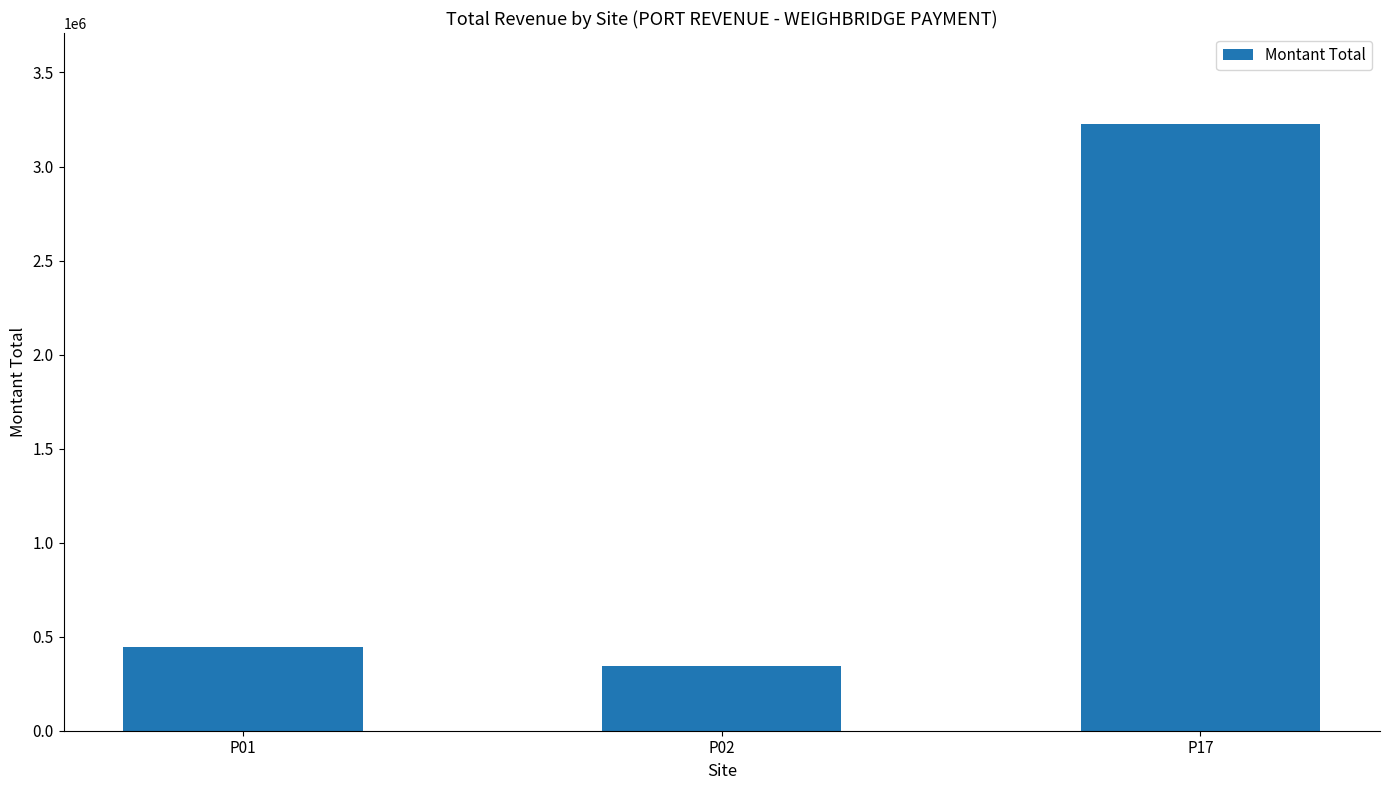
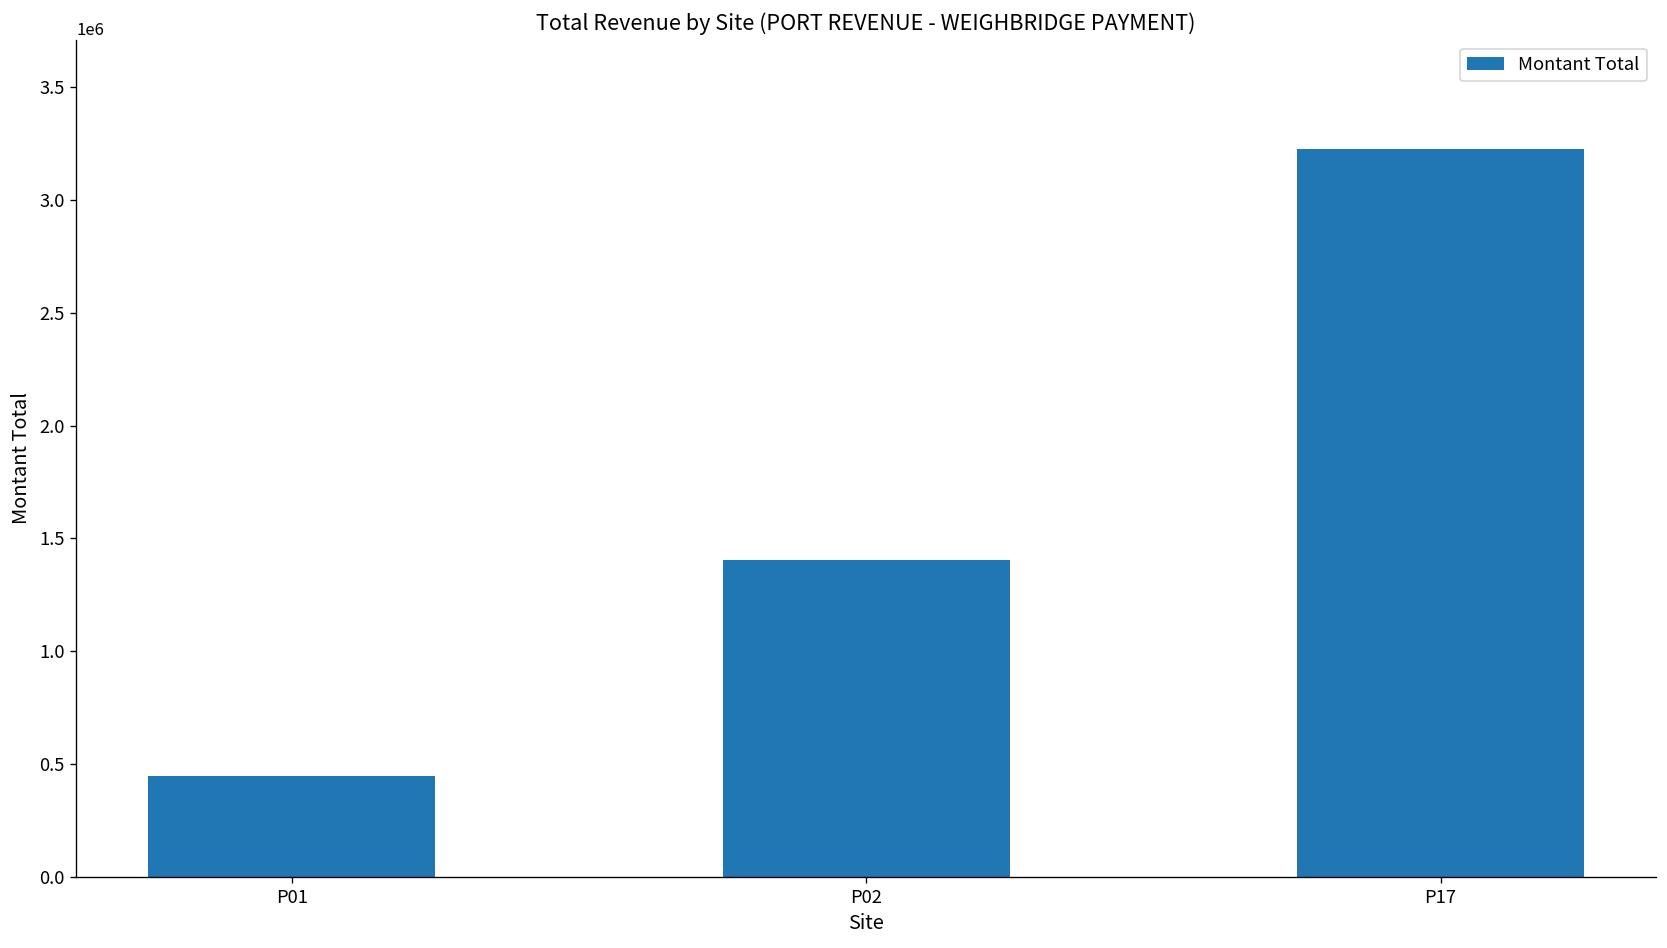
P02: 350000 -> 1410000
